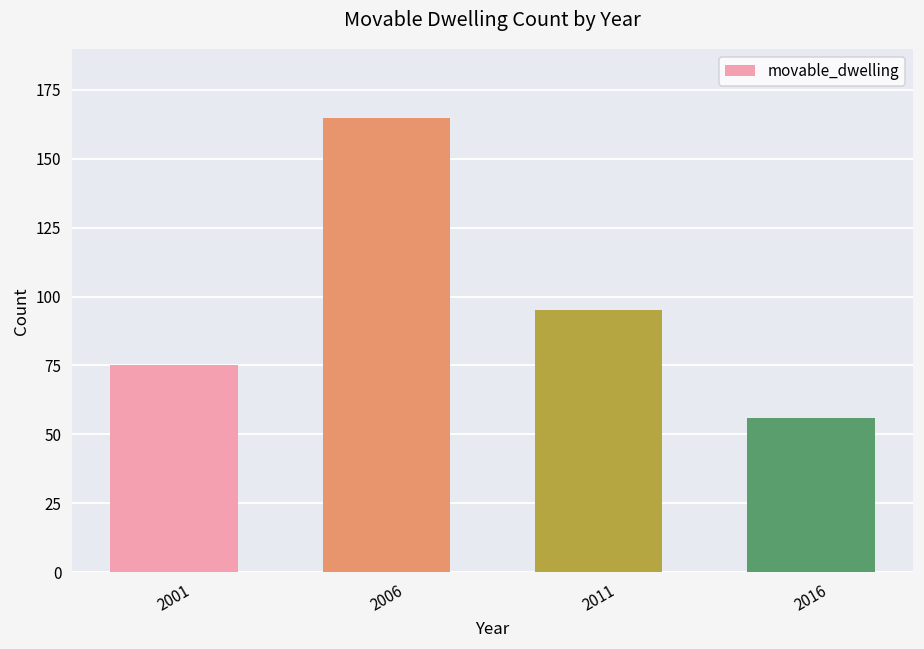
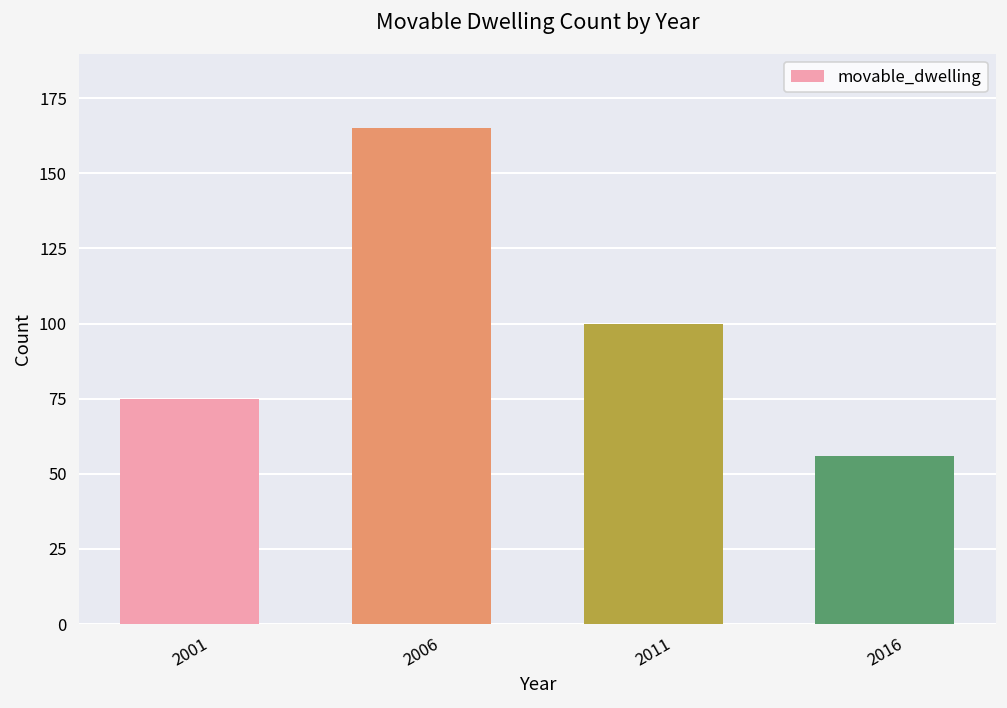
2011: 95 -> 100
